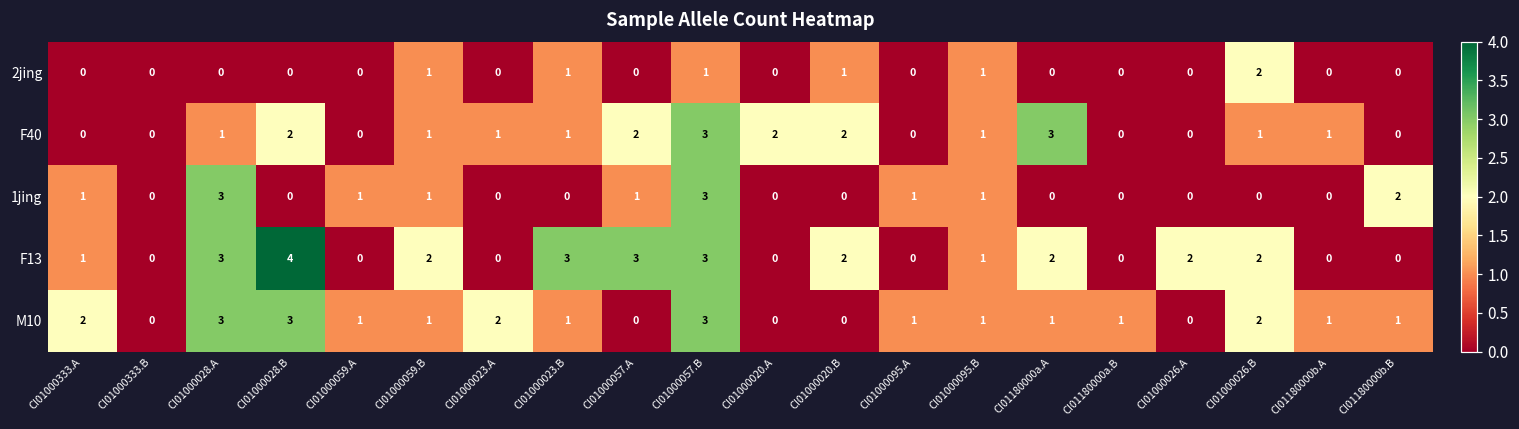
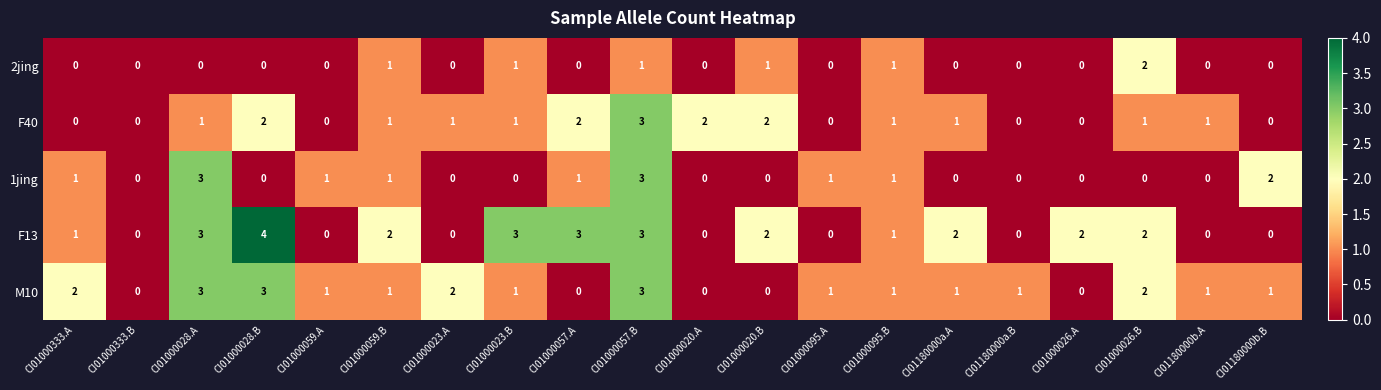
F40, CI01180000a.A: 3 -> 1
